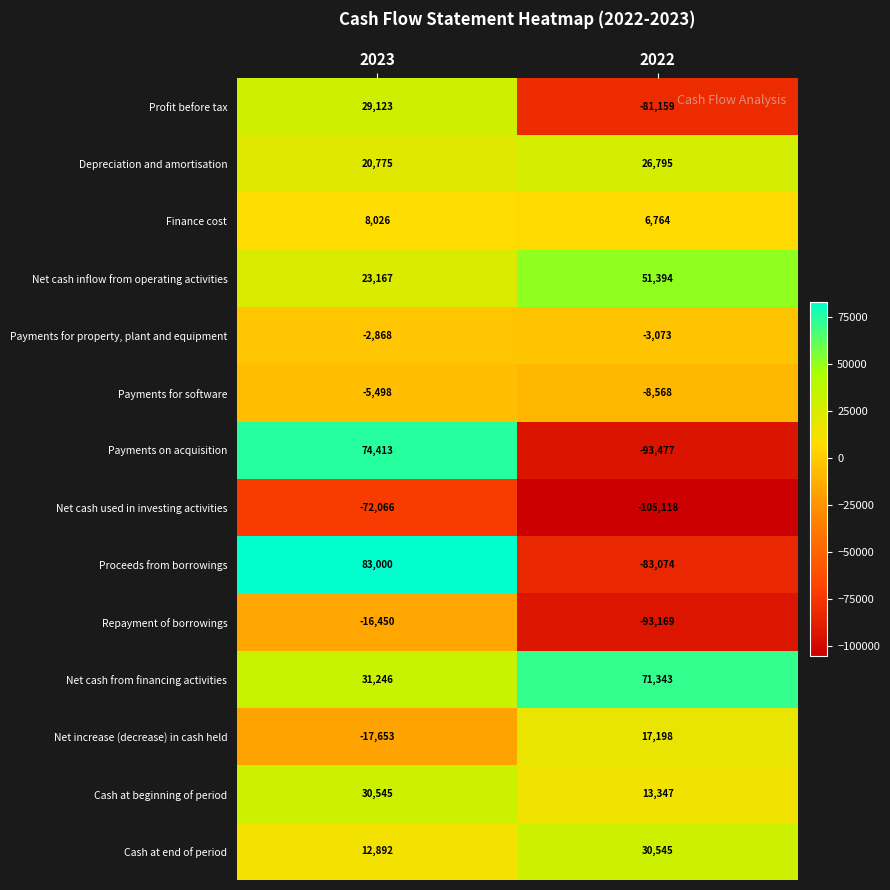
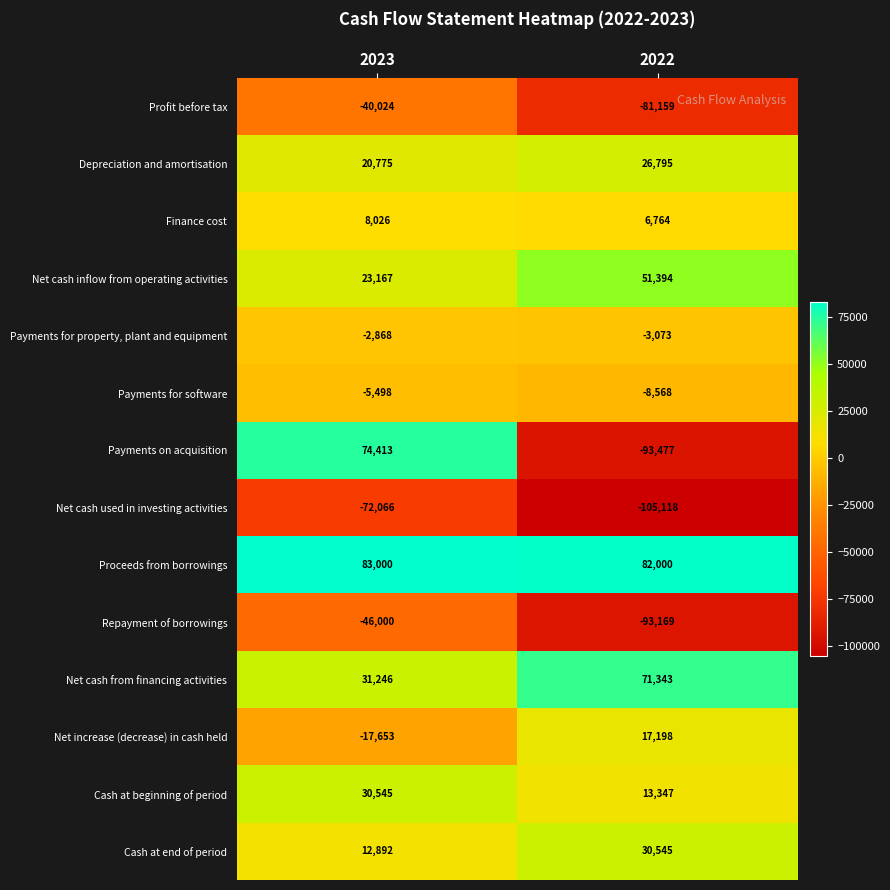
Profit before tax, 2023: 29,123 -> -40,024
Proceeds from borrowings, 2022: -83,074 -> 82,000
Repayment of borrowings, 2023: -16,450 -> -46,000
